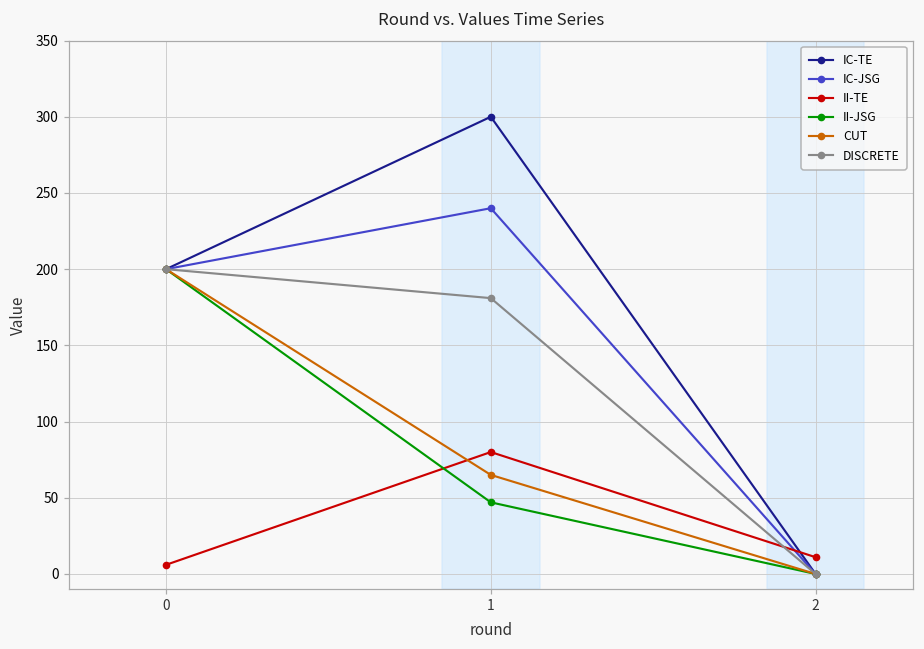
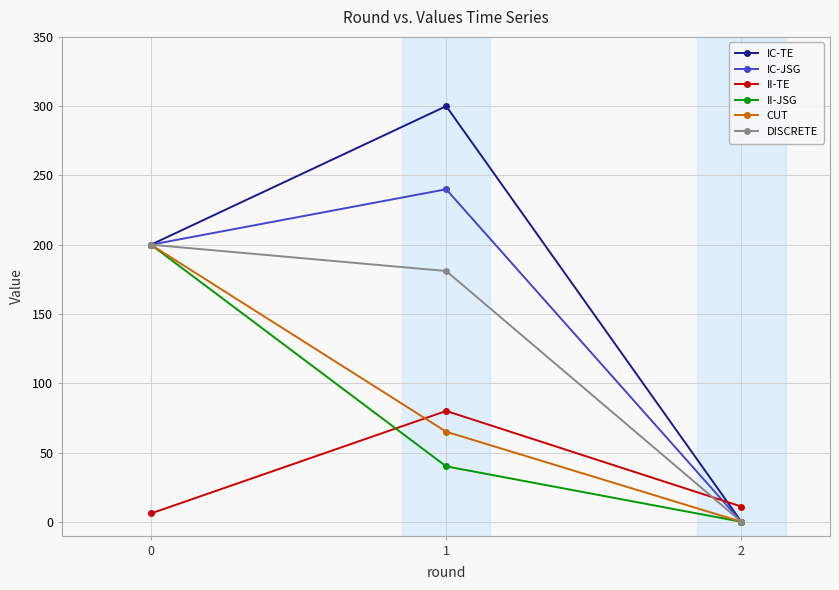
II-JSG, 1: 47 -> 40
